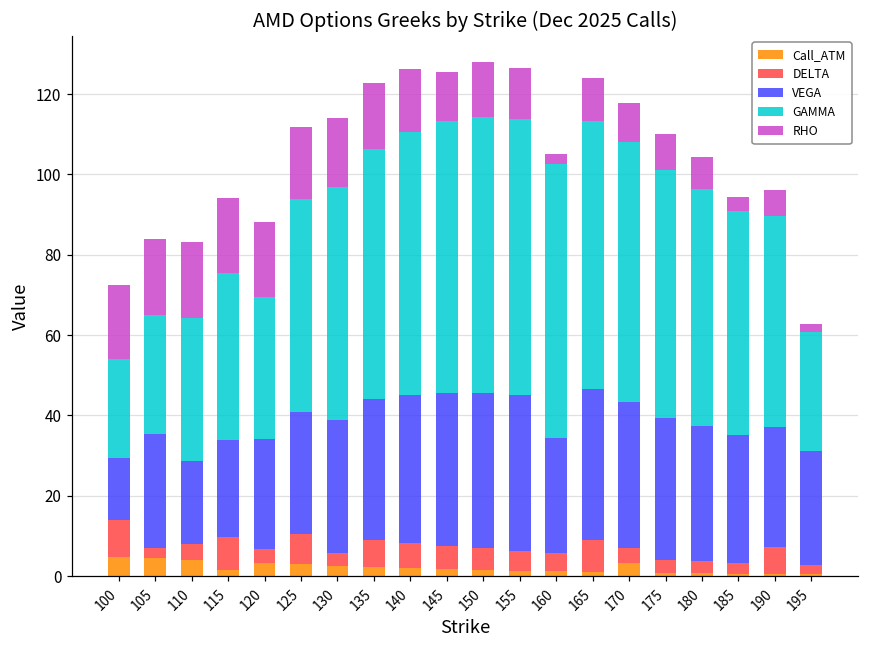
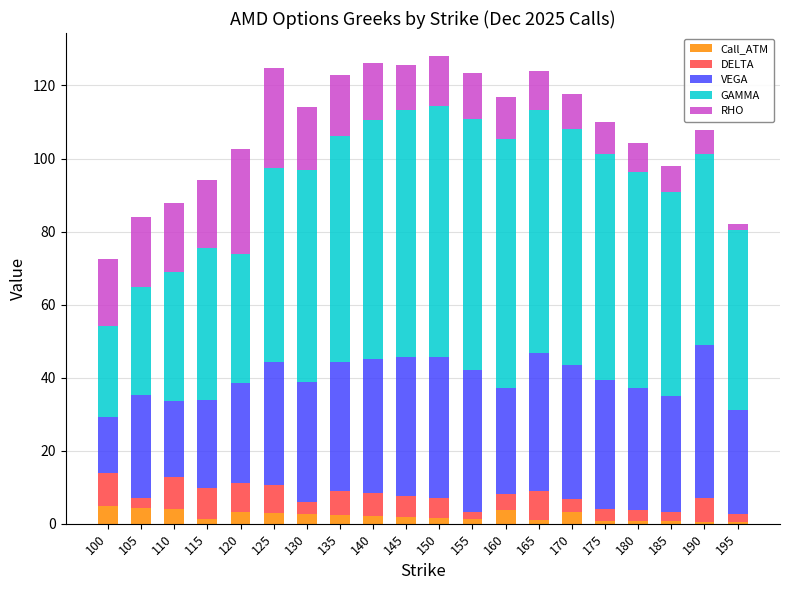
DELTA, 110: 4 -> 9
DELTA, 120: 4 -> 8
RHO, 120: 18 -> 29
VEGA, 125: 30 -> 34
RHO, 125: 18 -> 27
DELTA, 155: 5 -> 2
Call_ATM, 160: 1 -> 4
RHO, 160: 2 -> 12
RHO, 185: 4 -> 7
VEGA, 190: 30 -> 42
GAMMA, 195: 30 -> 49
